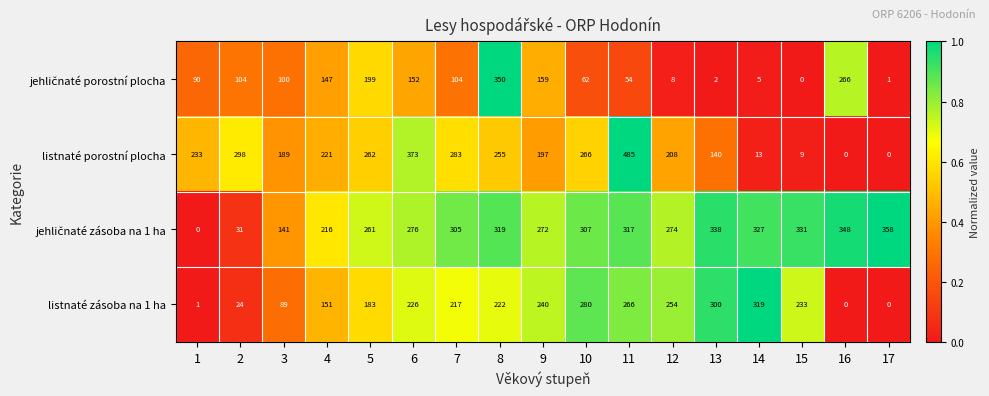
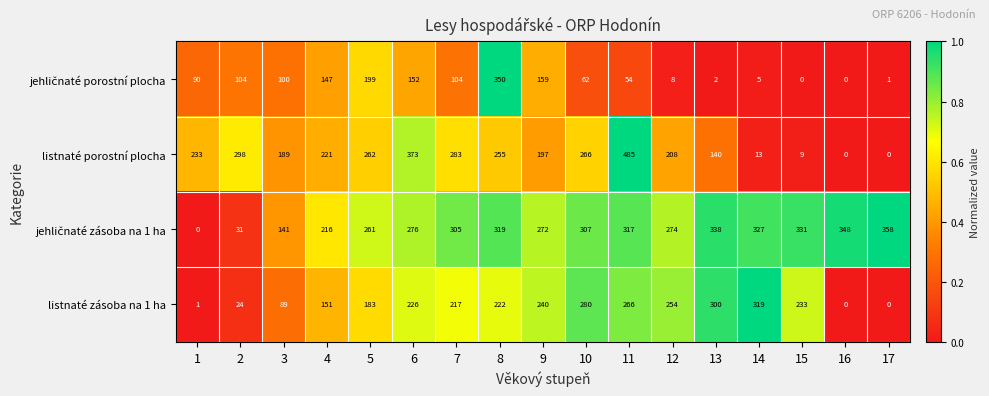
jehličnaté porostní plocha, 16: 266 -> 0
